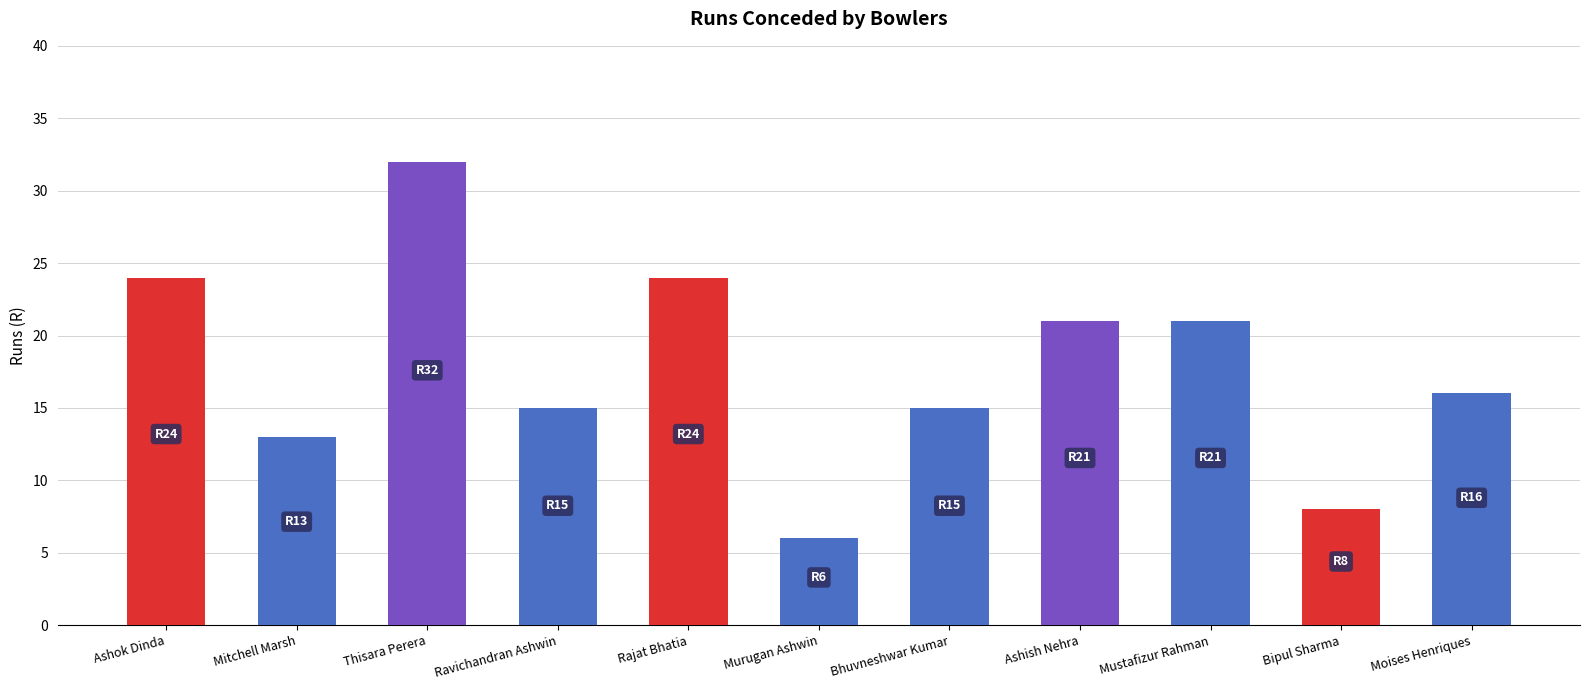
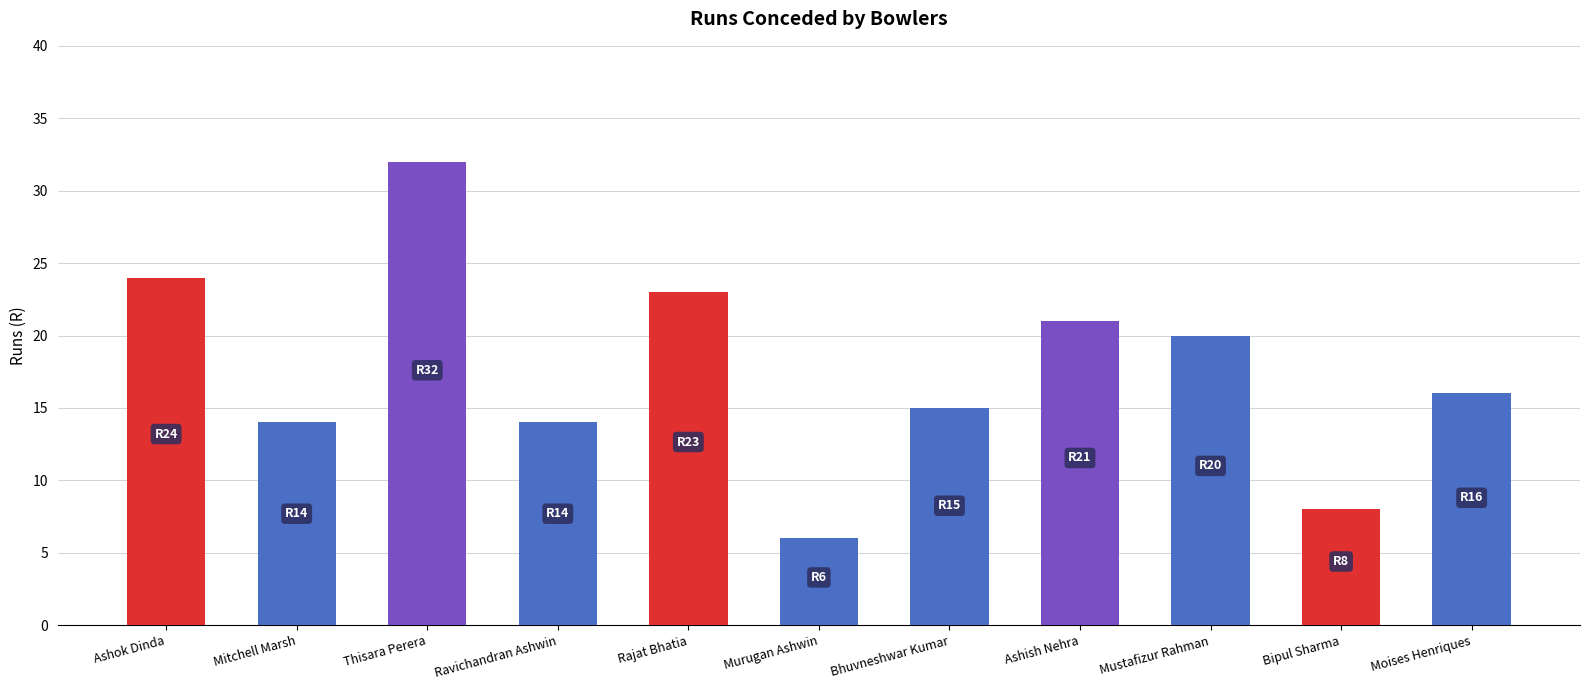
Mitchell Marsh: 13 -> 14
Ravichandran Ashwin: 15 -> 14
Rajat Bhatia: 24 -> 23
Mustafizur Rahman: 21 -> 20
